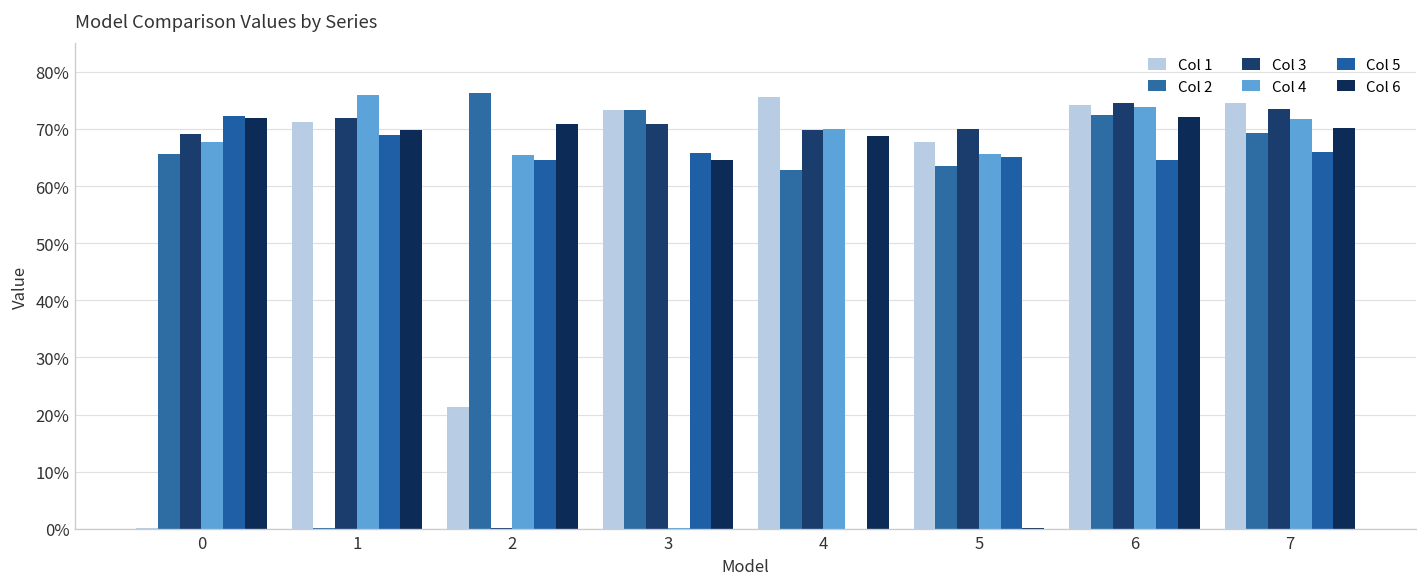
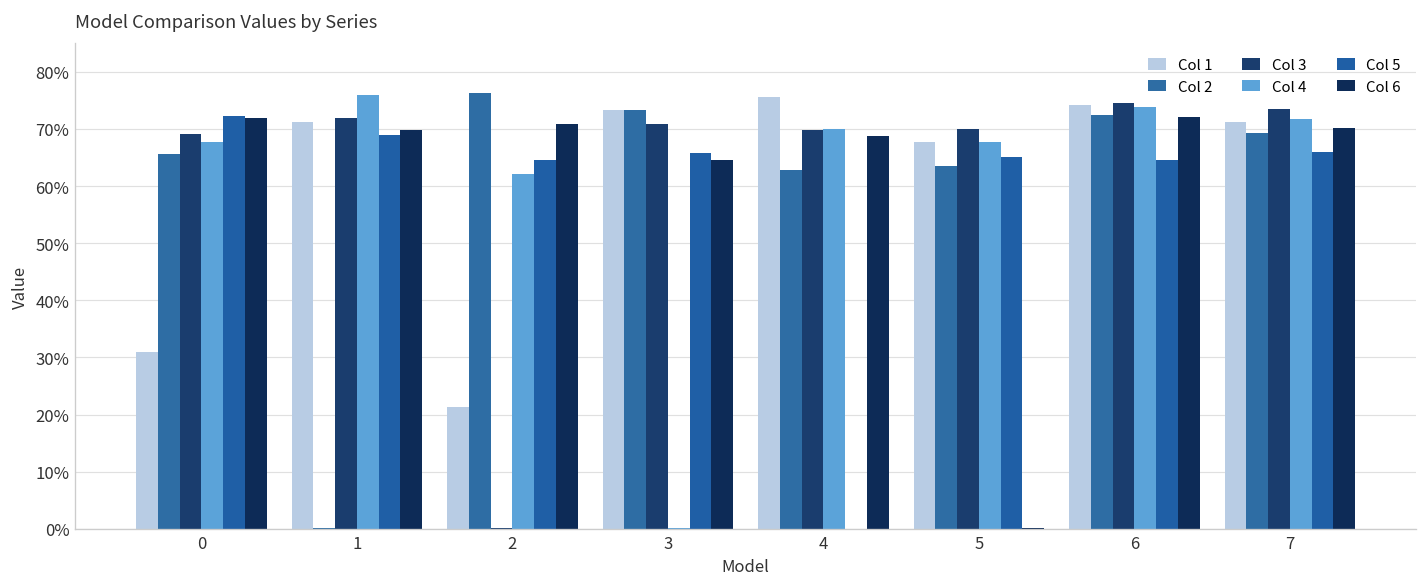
Col 1, 0: 0% -> 31%
Col 4, 2: 65% -> 62%
Col 4, 5: 66% -> 68%
Col 1, 7: 75% -> 71%
